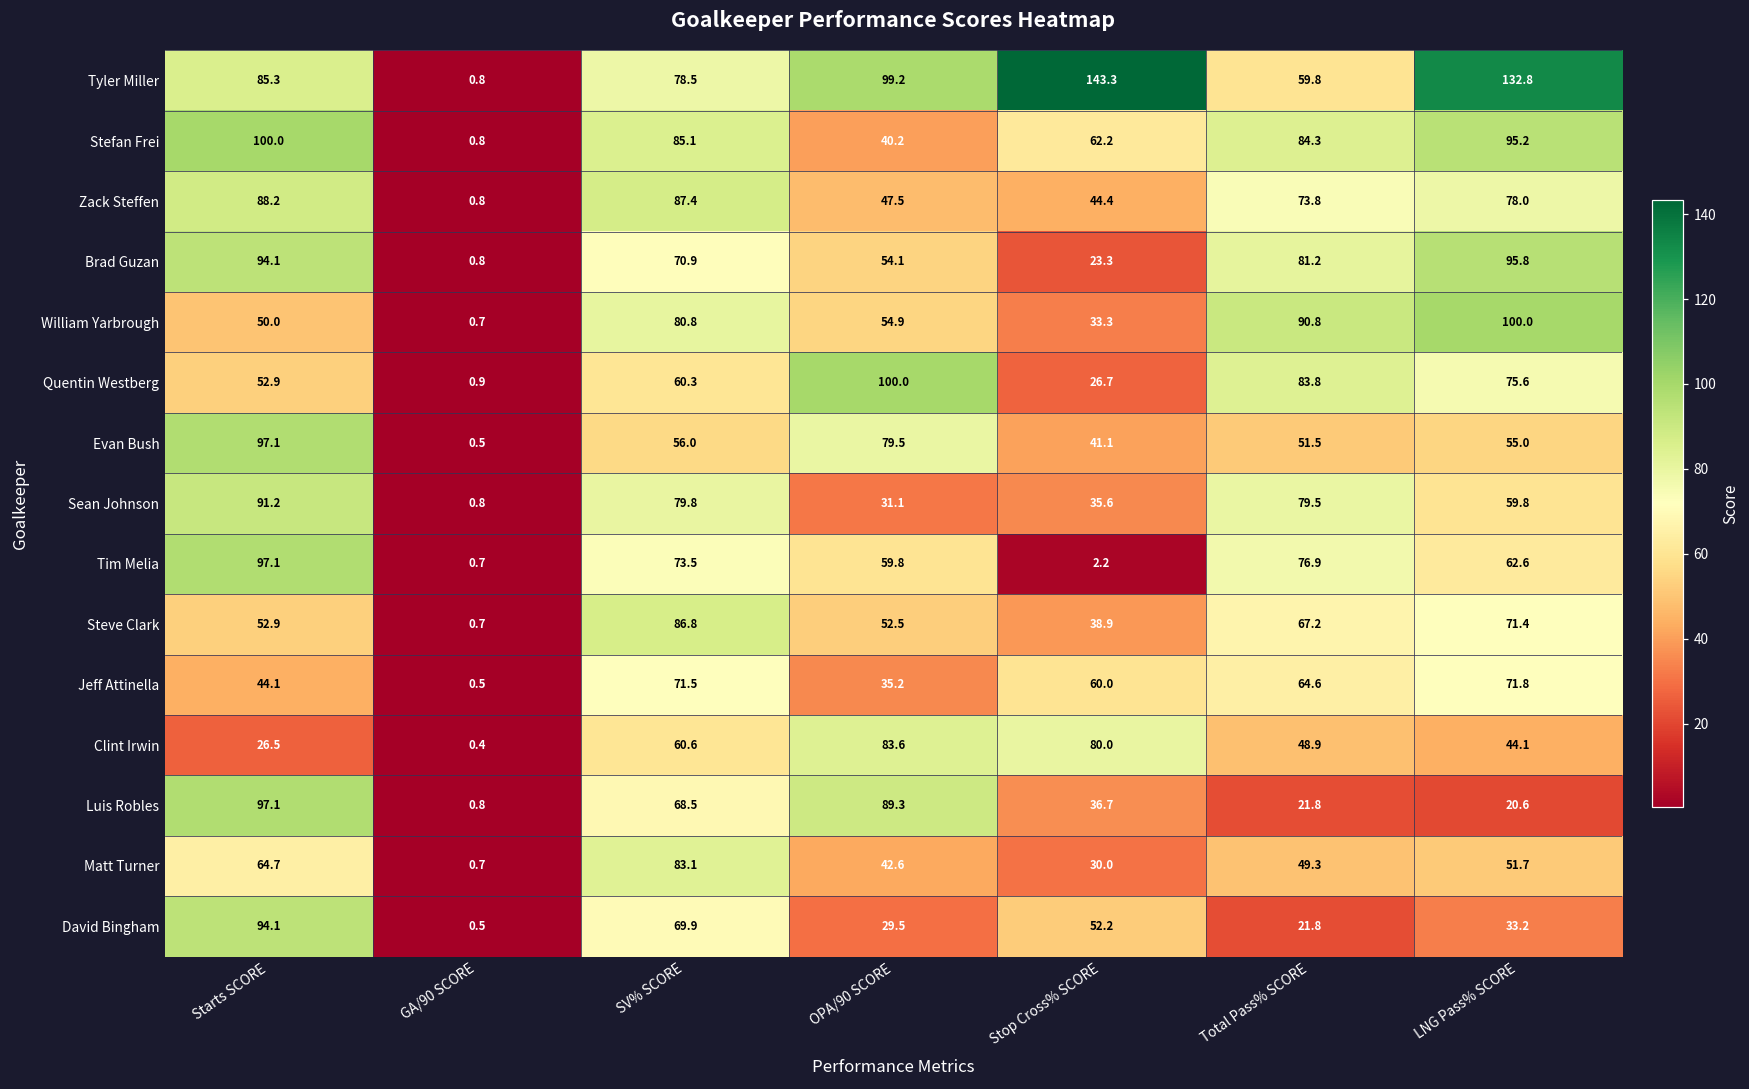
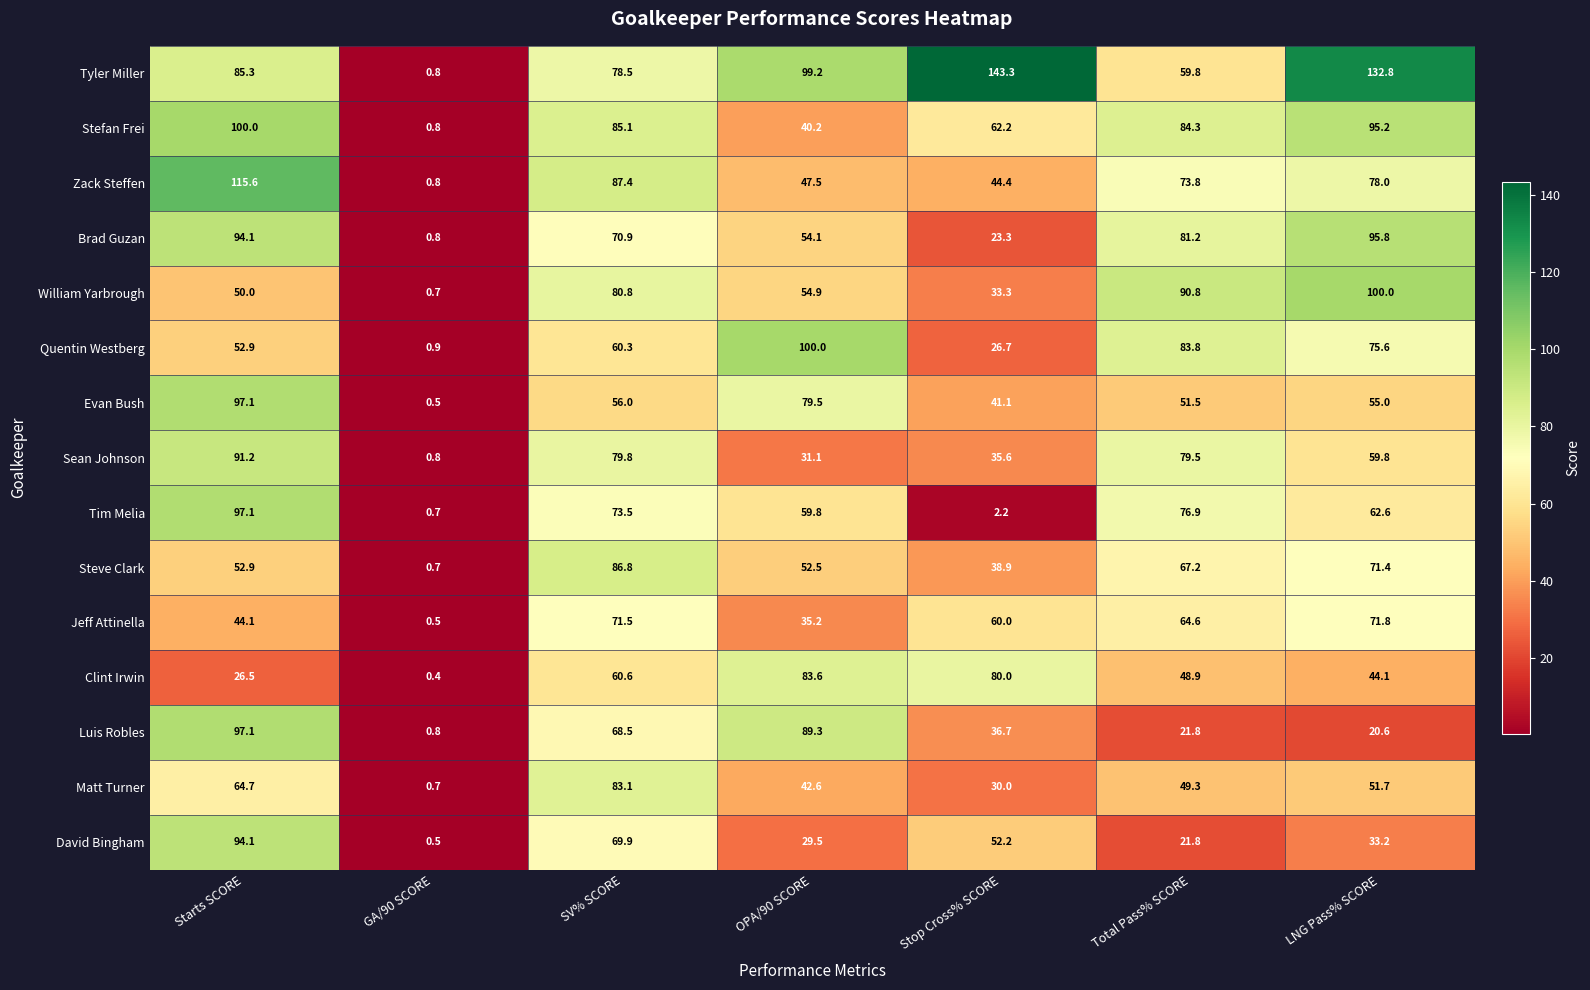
Zack Steffen, Starts SCORE: 88.2 -> 115.6
